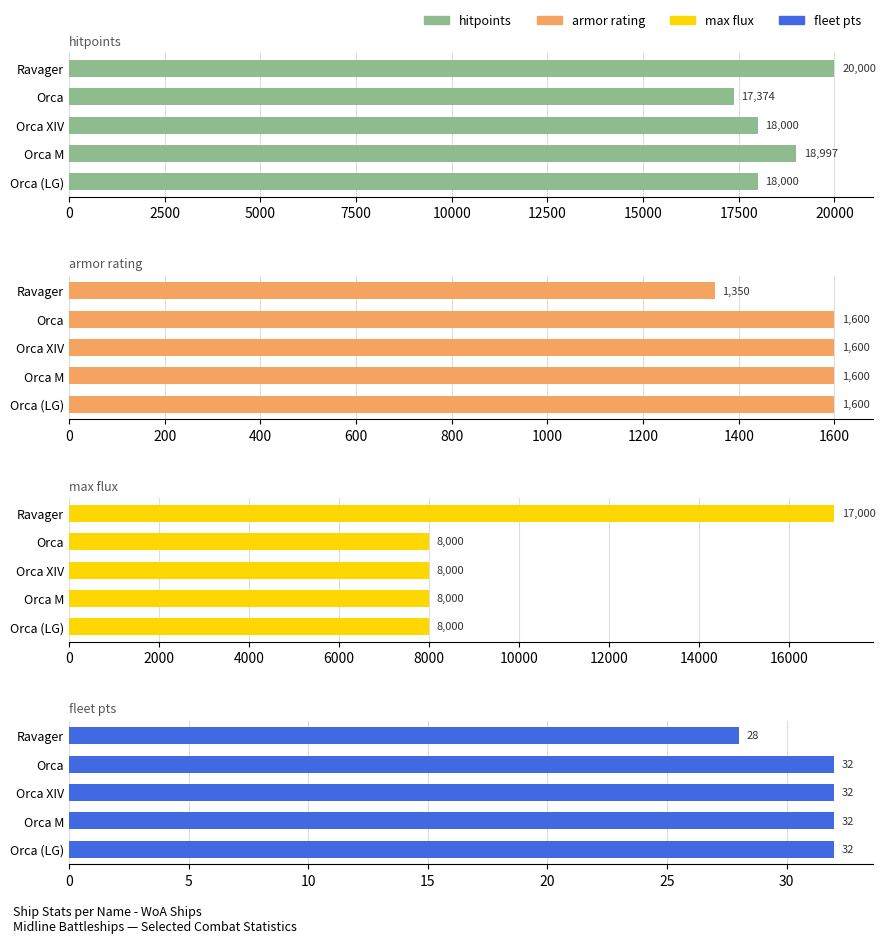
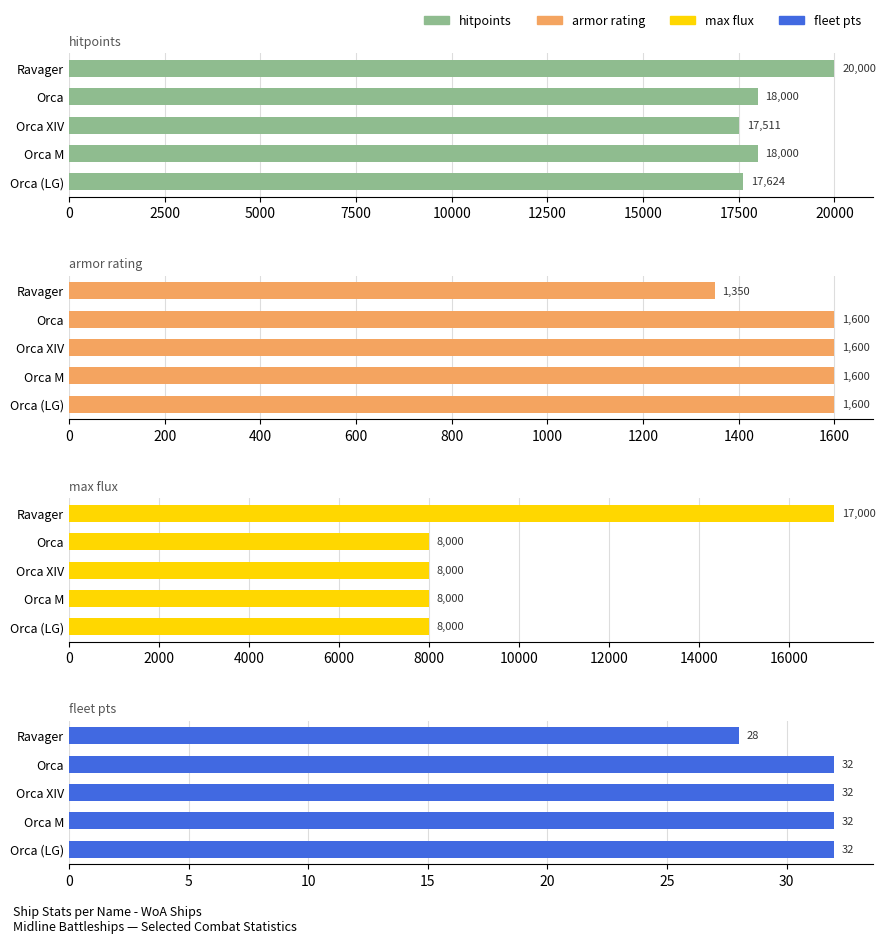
hitpoints, Orca: 17,374 -> 18,000
hitpoints, Orca XIV: 18,000 -> 17,511
hitpoints, Orca M: 18,997 -> 18,000
hitpoints, Orca (LG): 18,000 -> 17,624
